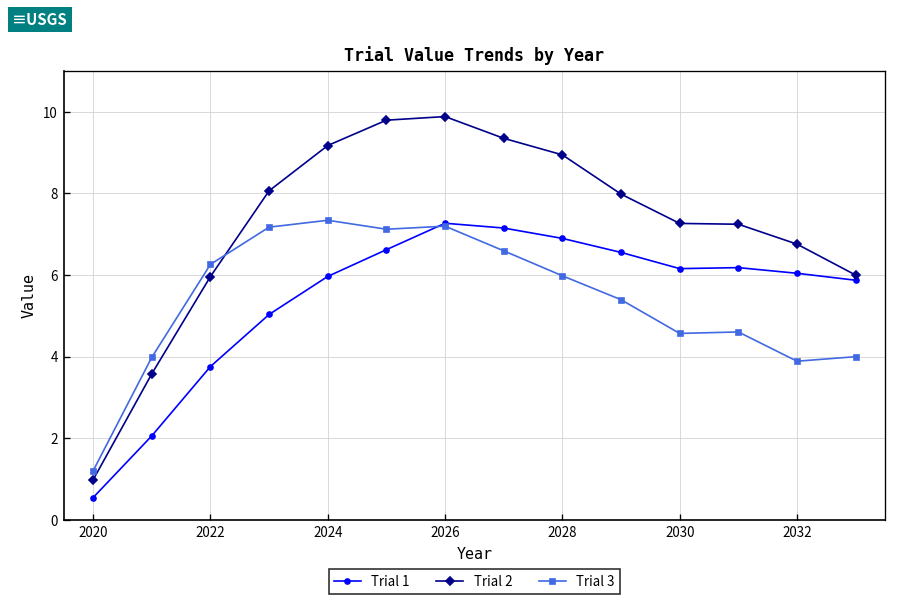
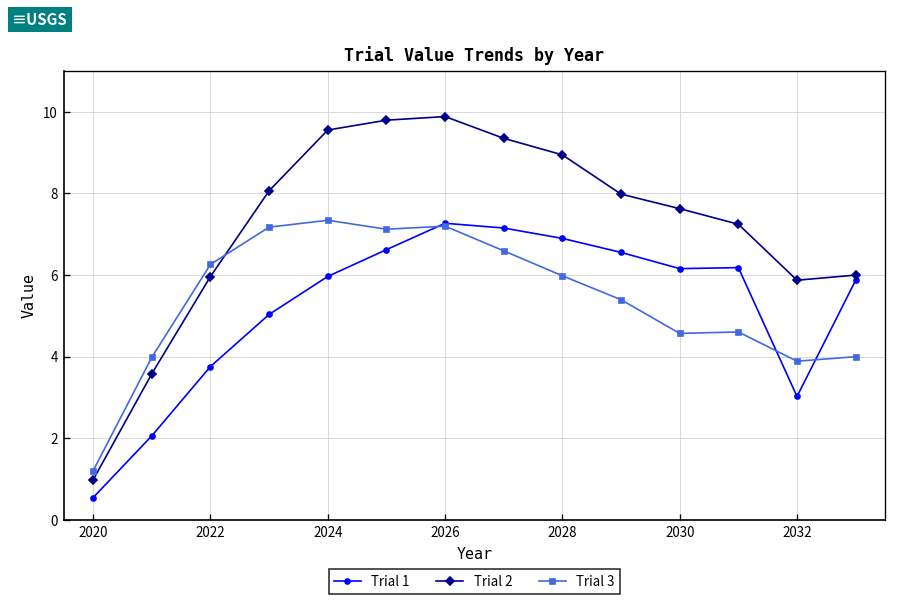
Trial 2, 2024: 9.2 -> 9.6
Trial 2, 2030: 7.3 -> 7.6
Trial 1, 2032: 6.0 -> 3.0
Trial 2, 2032: 6.8 -> 5.9
